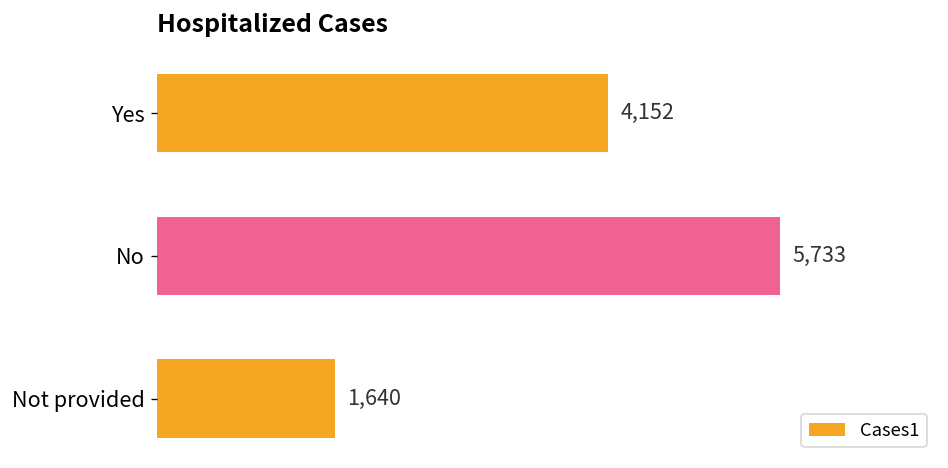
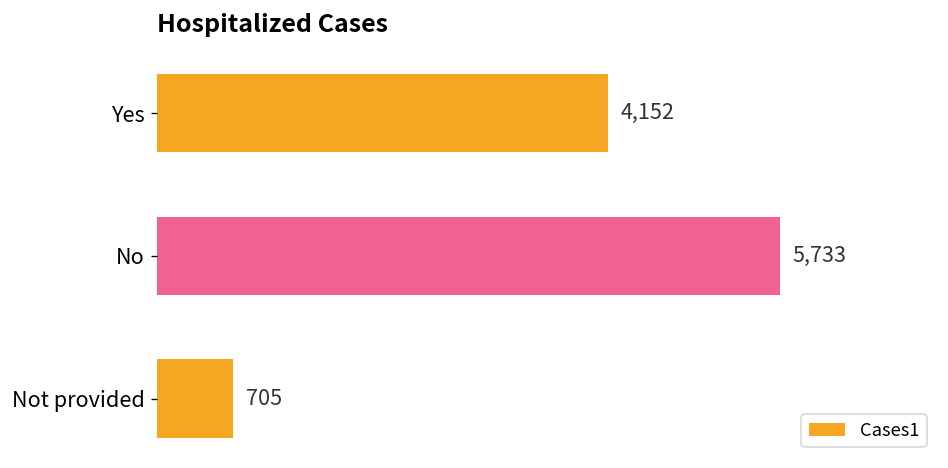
Not provided: 1,640 -> 705
